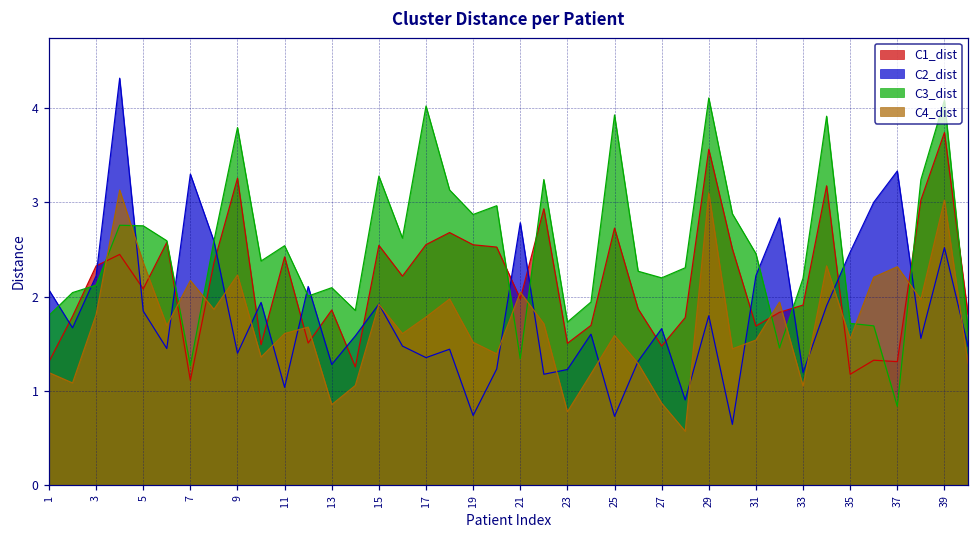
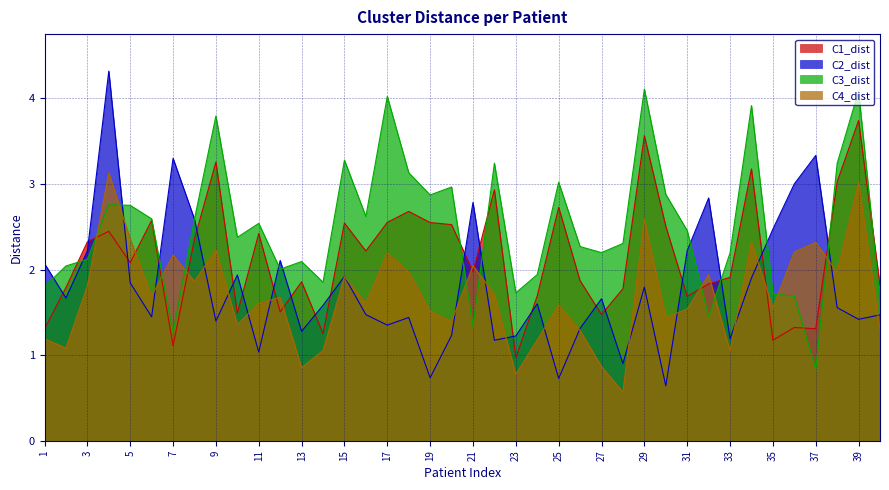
C4_dist, 17: 1.8 -> 2.2
C1_dist, 23: 1.5 -> 1.0
C3_dist, 25: 3.9 -> 3.0
C4_dist, 29: 3.1 -> 2.6
C2_dist, 39: 2.5 -> 1.4
